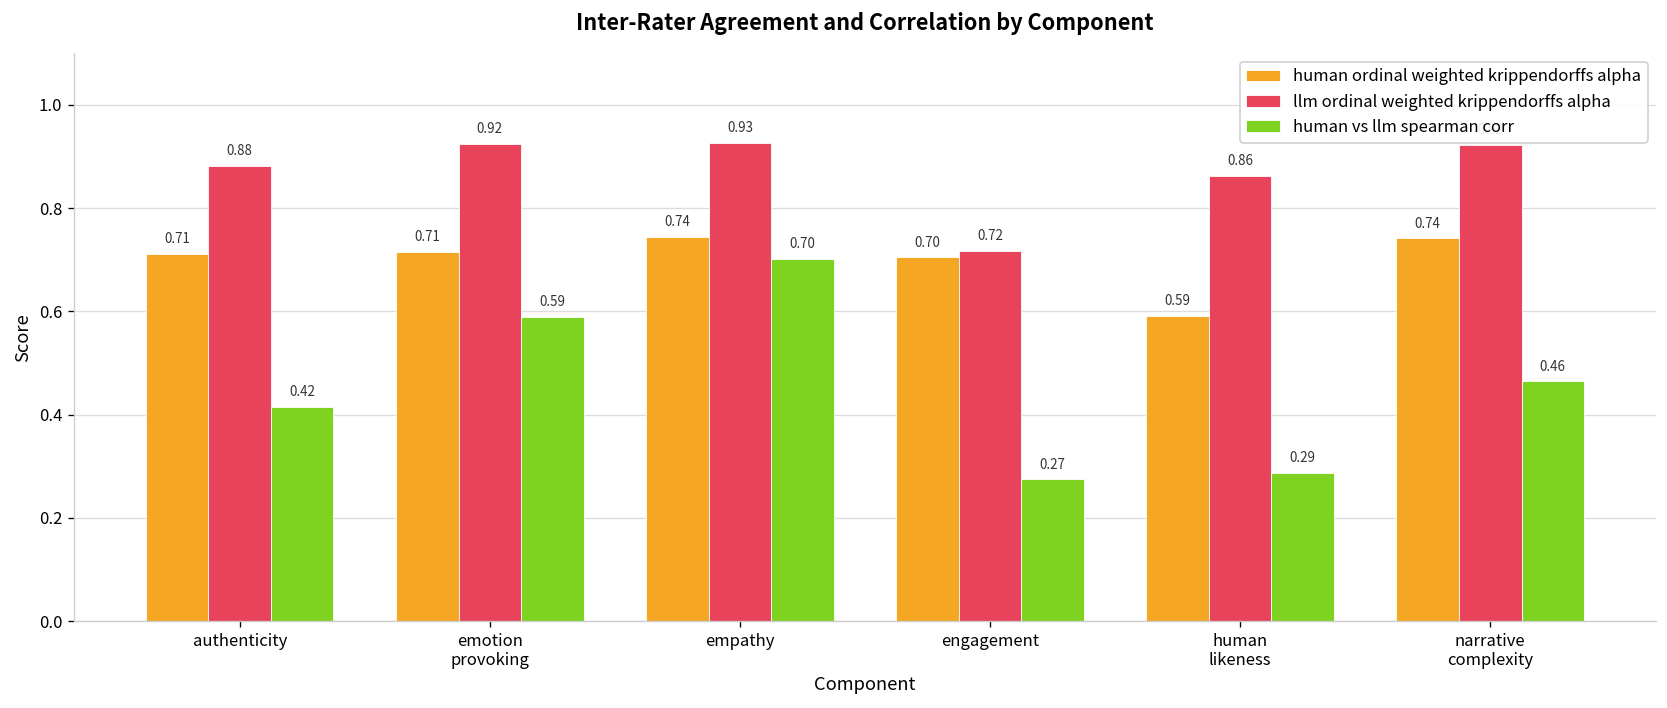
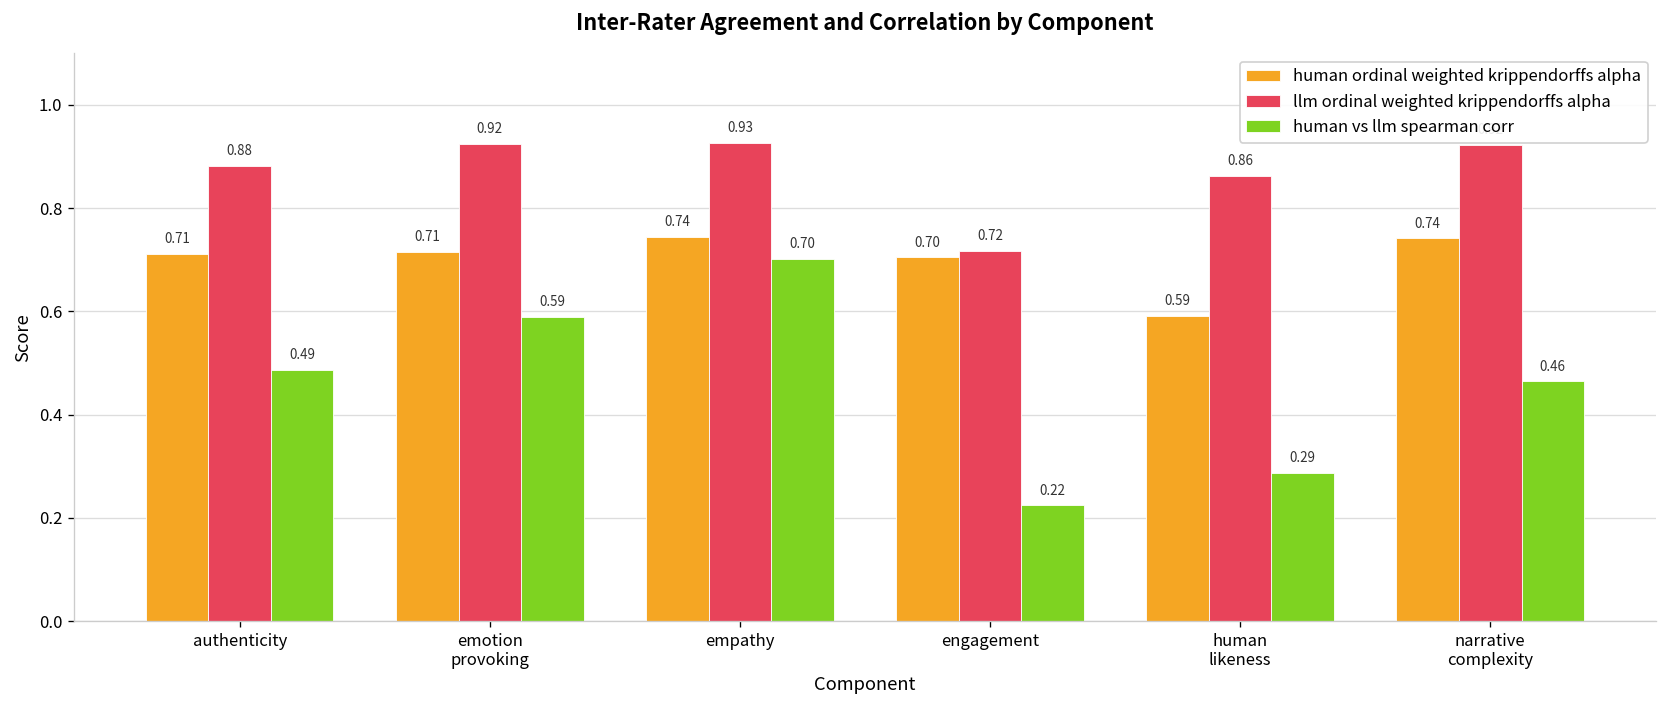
human vs llm spearman corr, authenticity: 0.42 -> 0.49
human vs llm spearman corr, engagement: 0.27 -> 0.22
